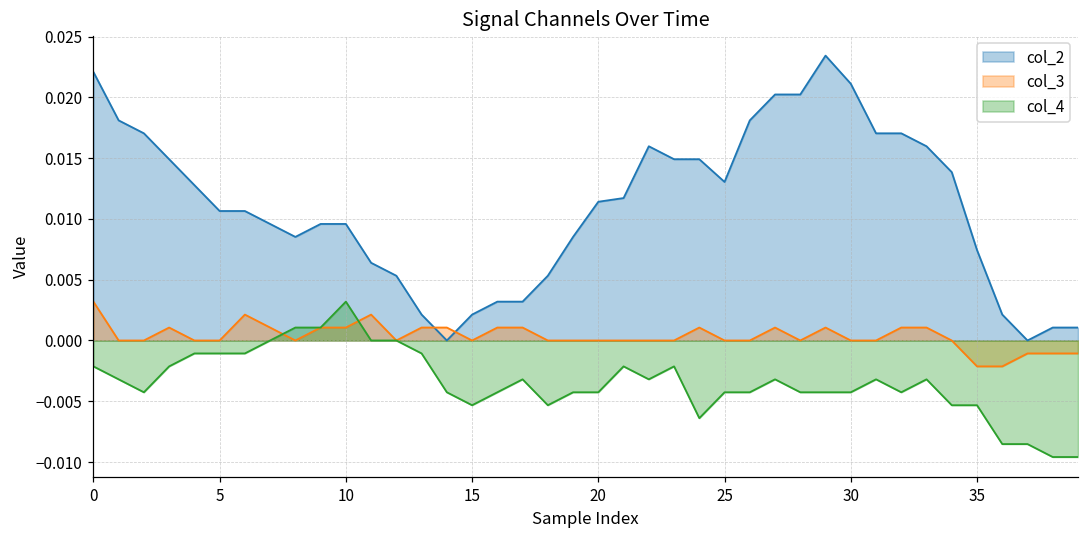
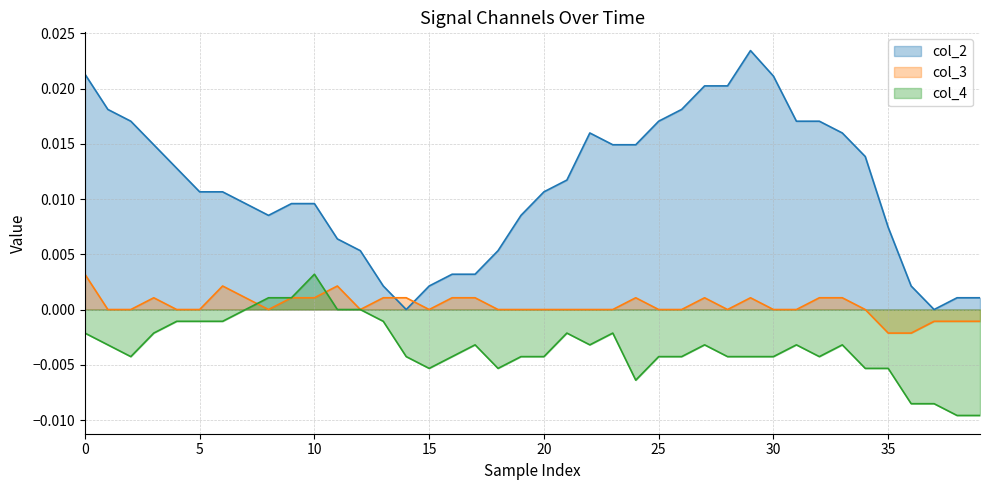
col_2, 0: 0.0221 -> 0.0213
col_2, 20: 0.0114 -> 0.0107
col_2, 25: 0.0130 -> 0.0170
